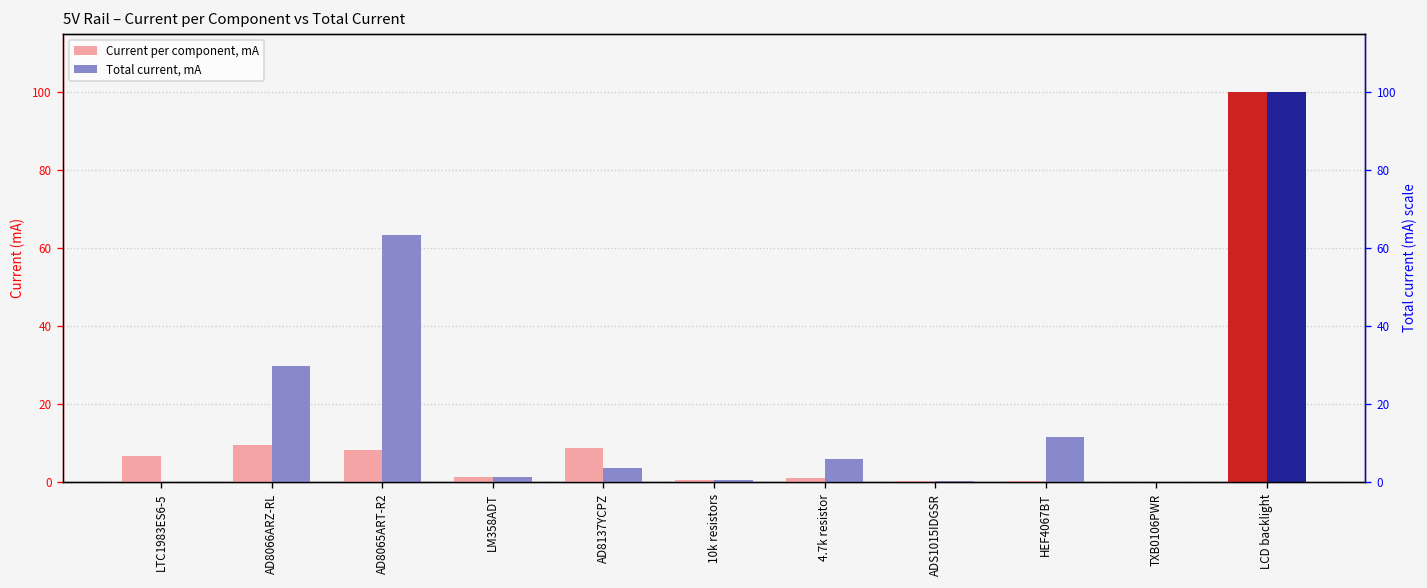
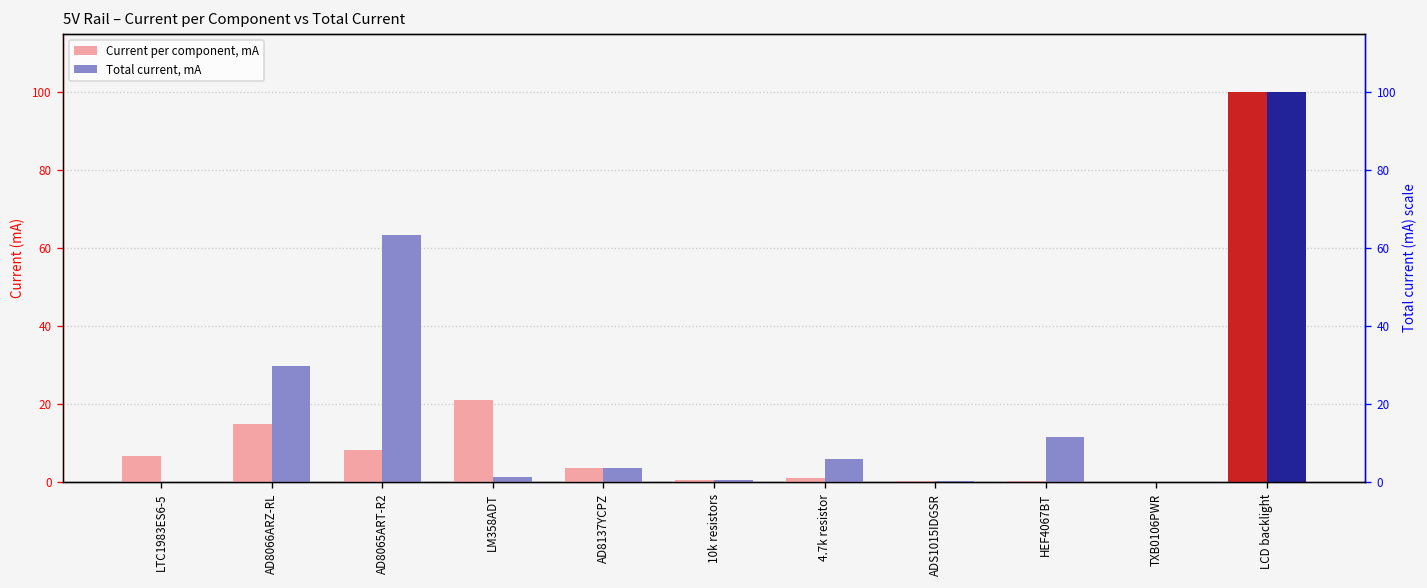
Current per component, mA, AD8066ARZ-RL: 10 -> 15
Current per component, mA, LM358ADT: 1 -> 21
Current per component, mA, AD8137YCPZ: 9 -> 4
